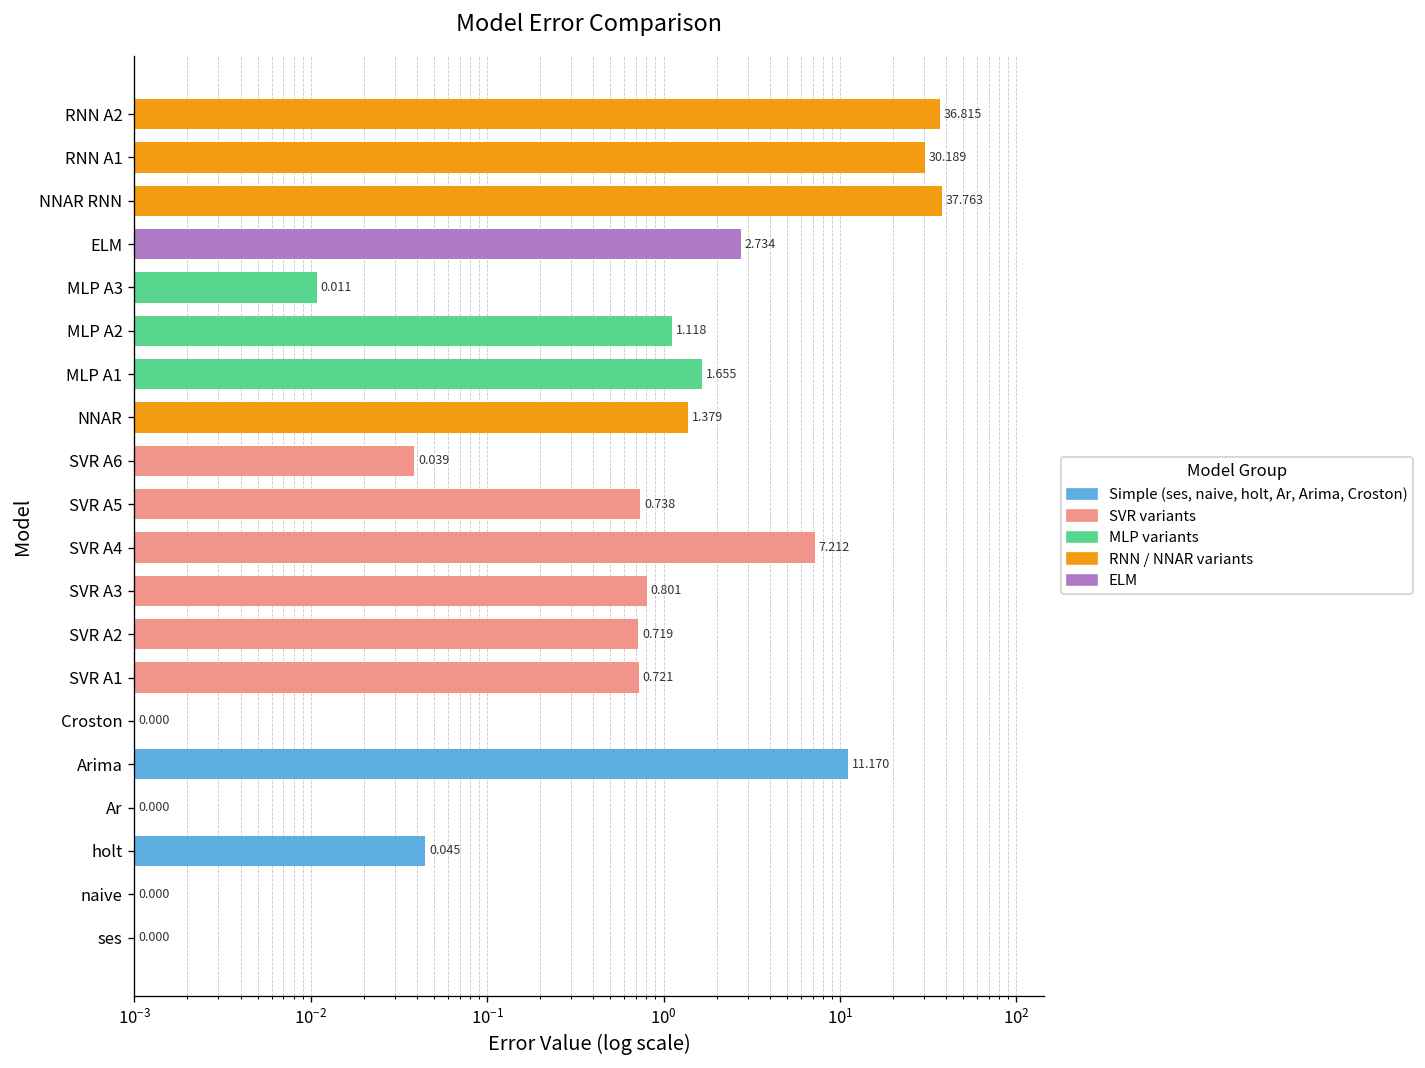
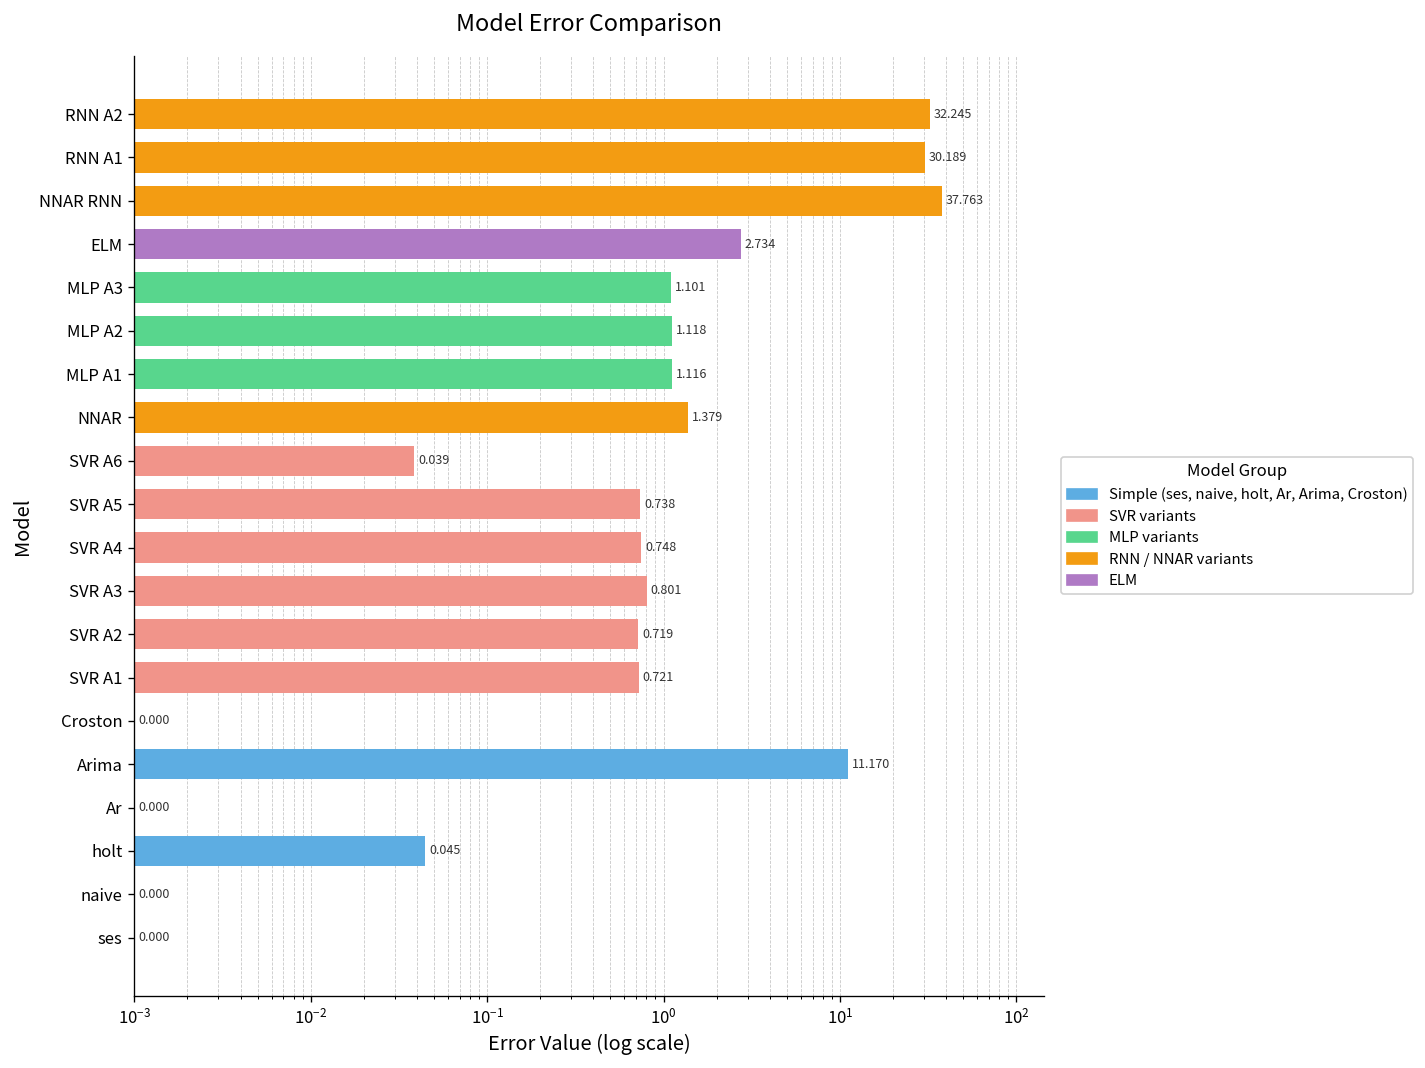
RNN A2: 36.815 -> 32.245
MLP A3: 0.011 -> 1.101
MLP A1: 1.655 -> 1.116
SVR A4: 7.212 -> 0.748
